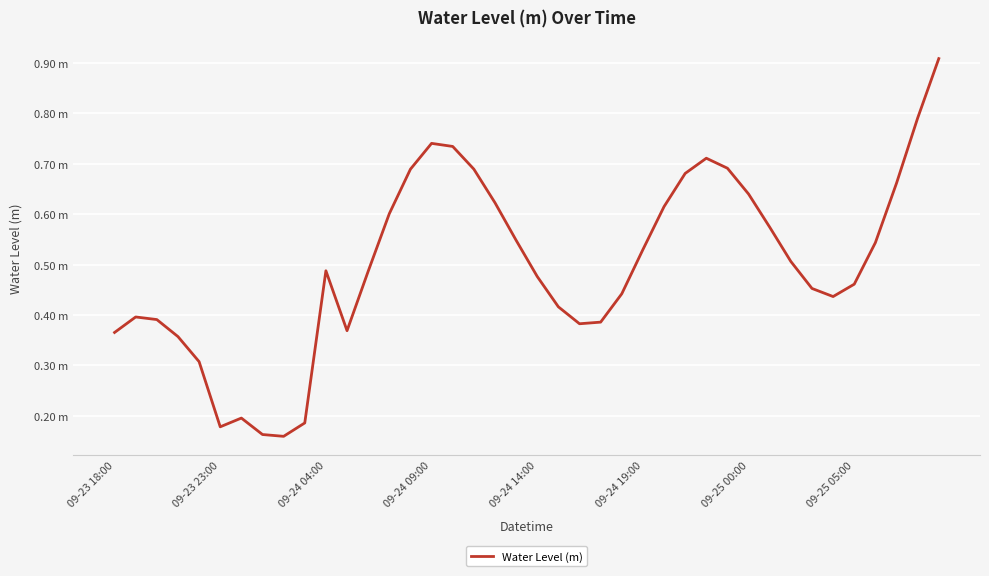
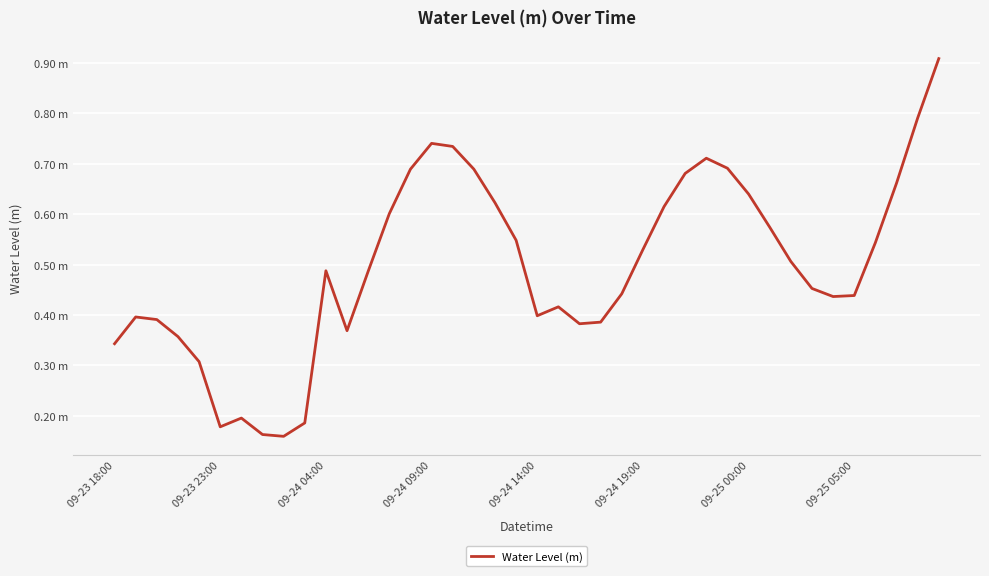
09-23 18:00: 0.37 m -> 0.34 m
09-24 14:00: 0.48 m -> 0.40 m
09-25 05:00: 0.46 m -> 0.44 m
